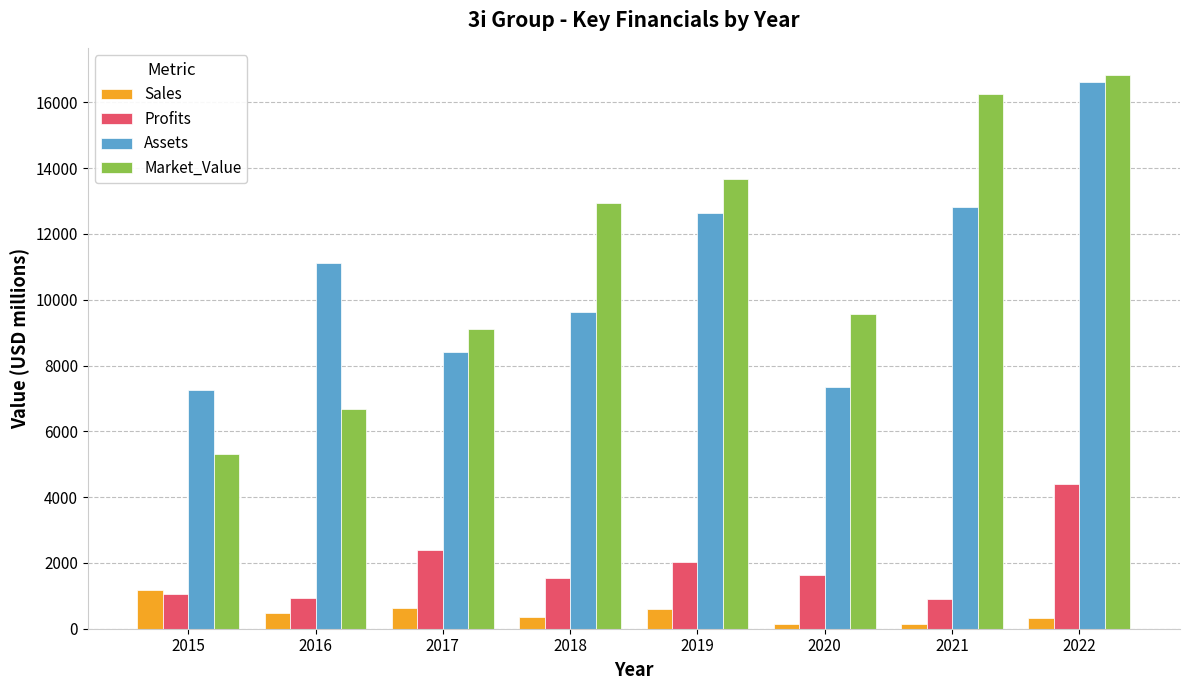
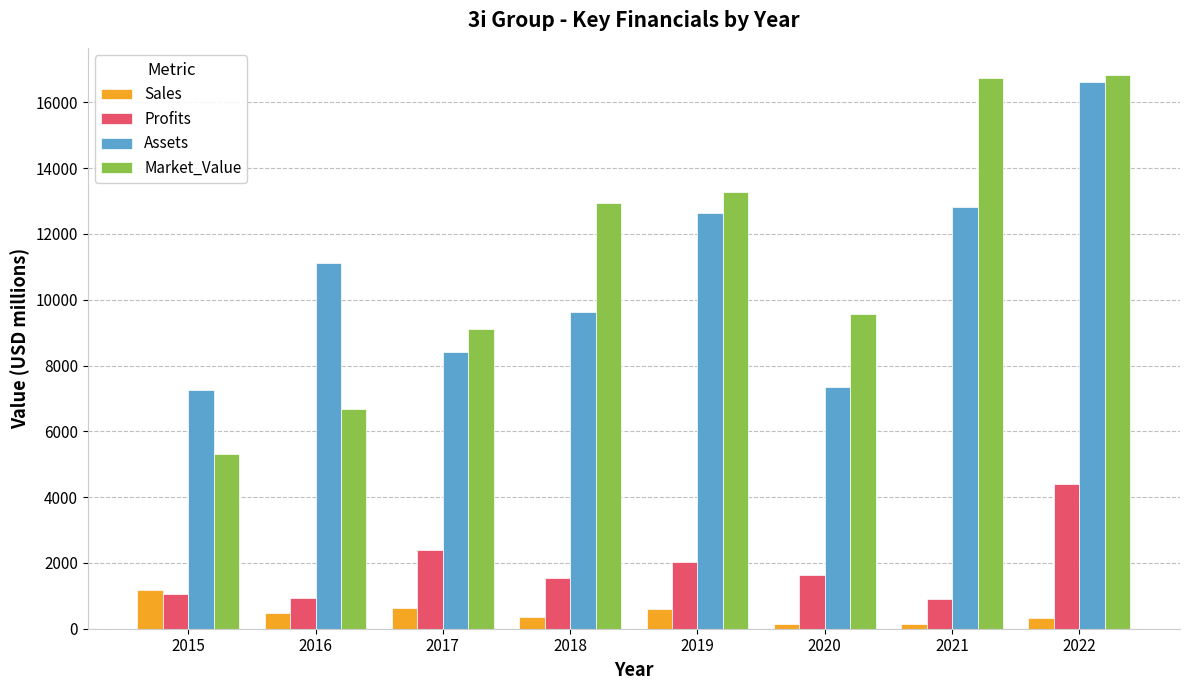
Market_Value, 2019: 13700 -> 13300
Market_Value, 2021: 16300 -> 16700
